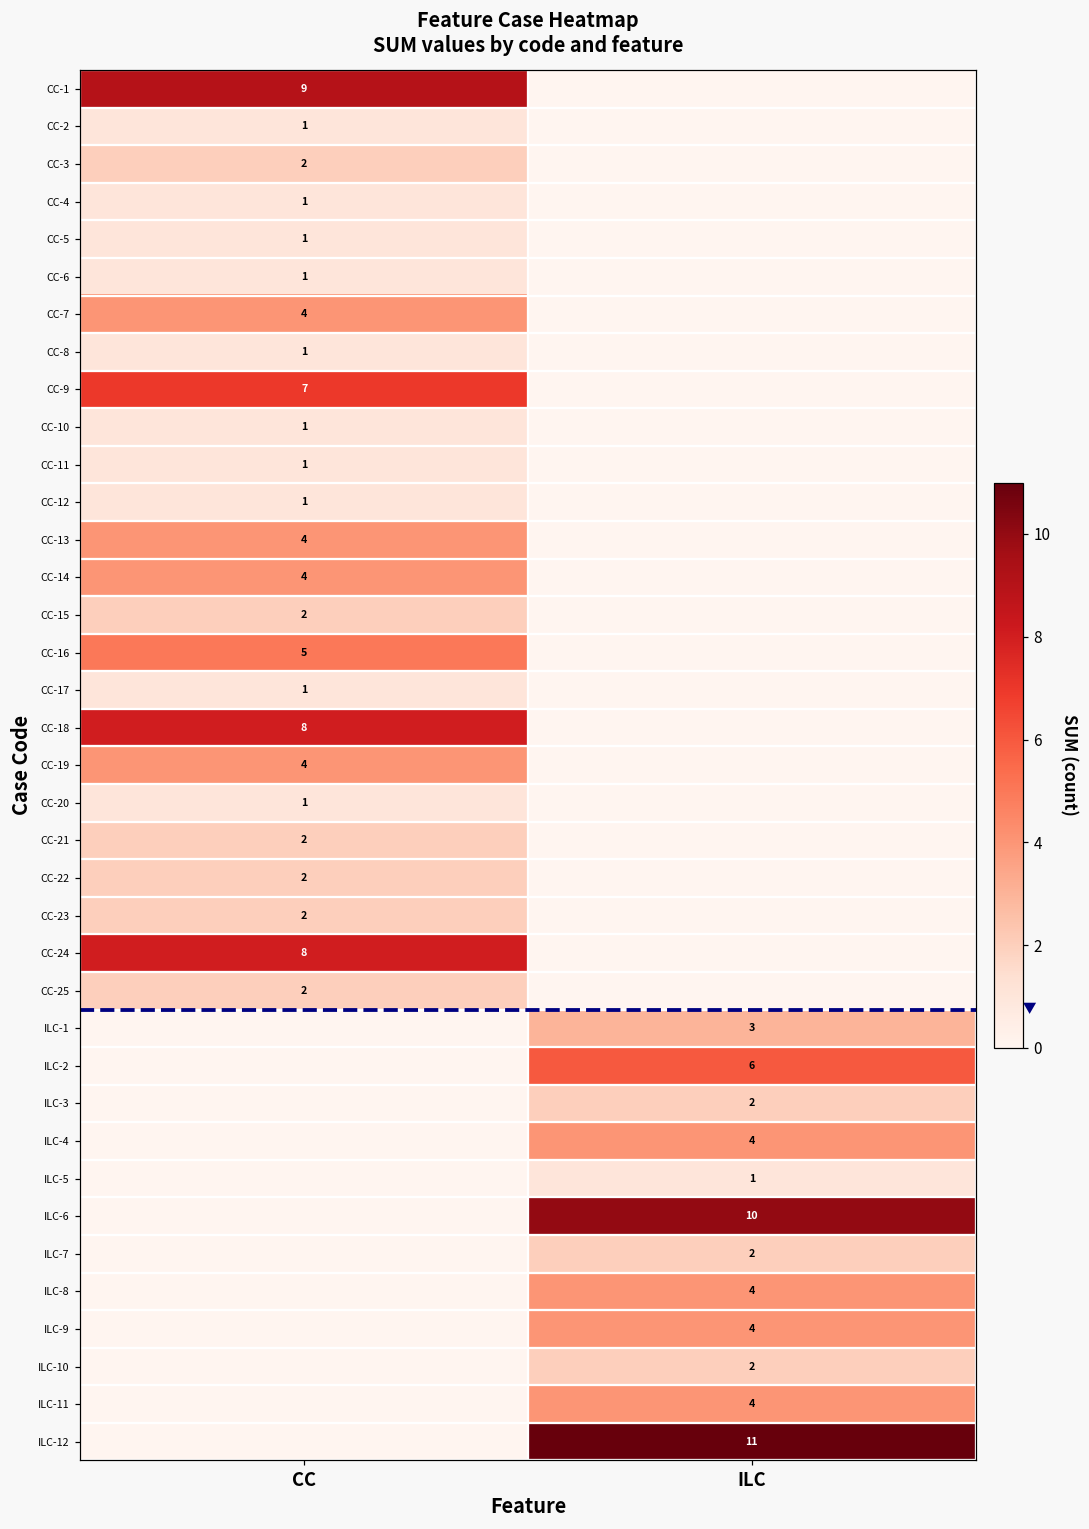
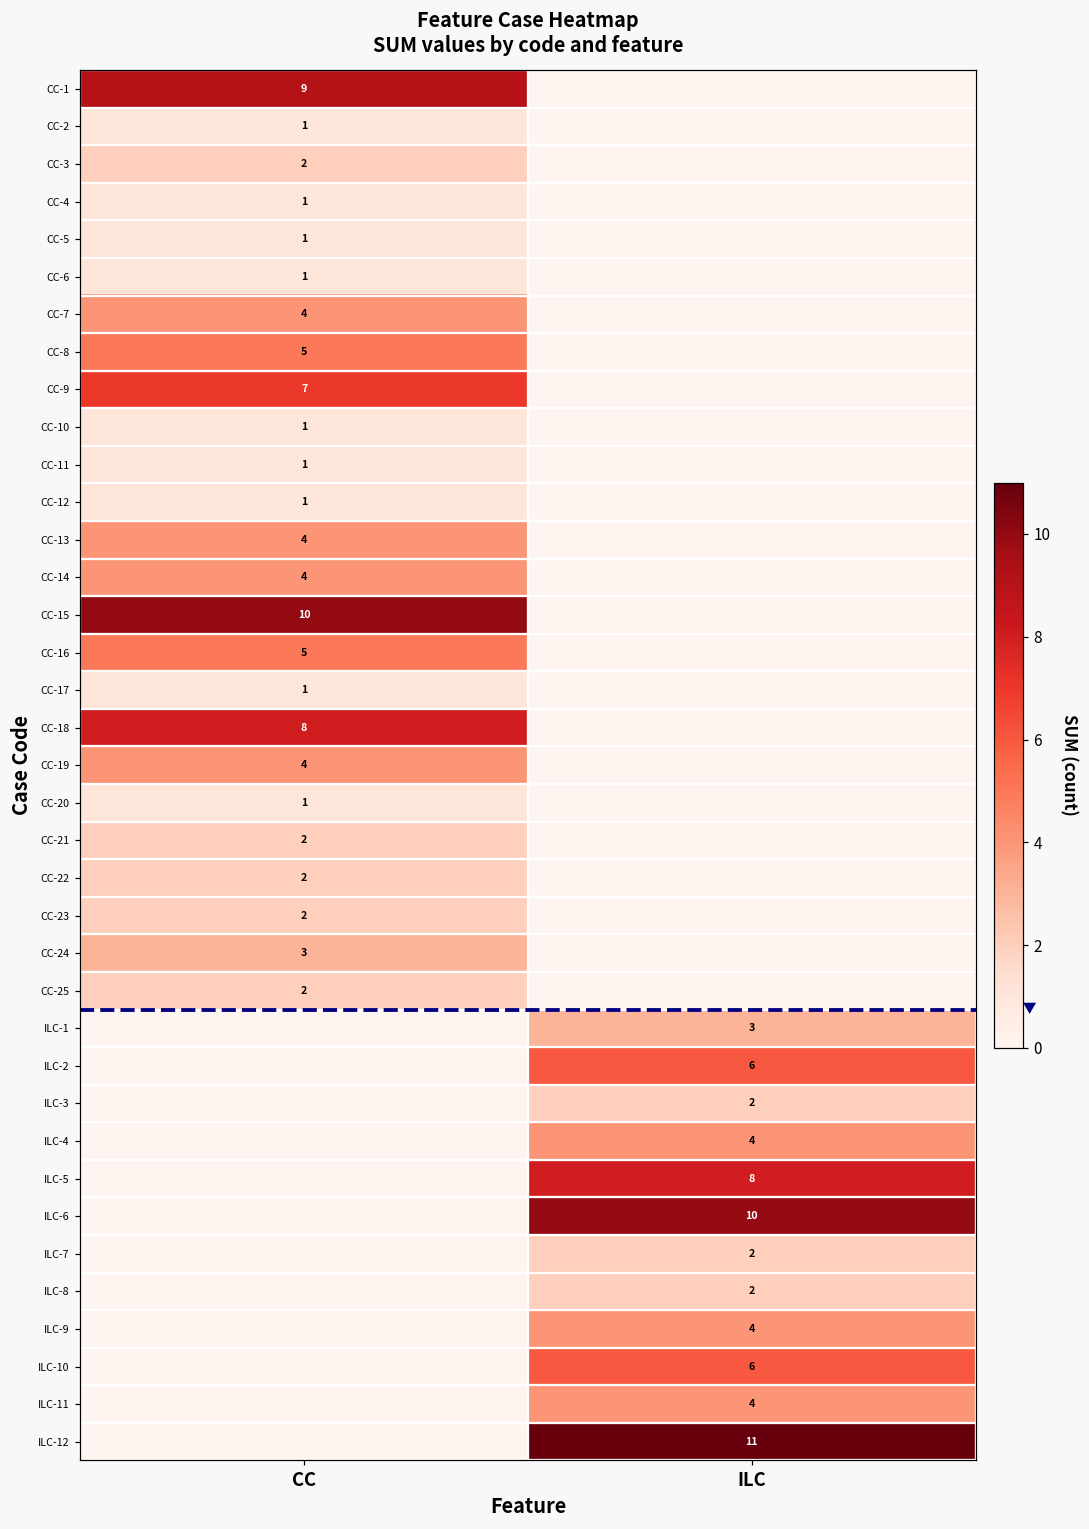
CC-8, CC: 1 -> 5
CC-15, CC: 2 -> 10
CC-24, CC: 8 -> 3
ILC-5, ILC: 1 -> 8
ILC-8, ILC: 4 -> 2
ILC-10, ILC: 2 -> 6
